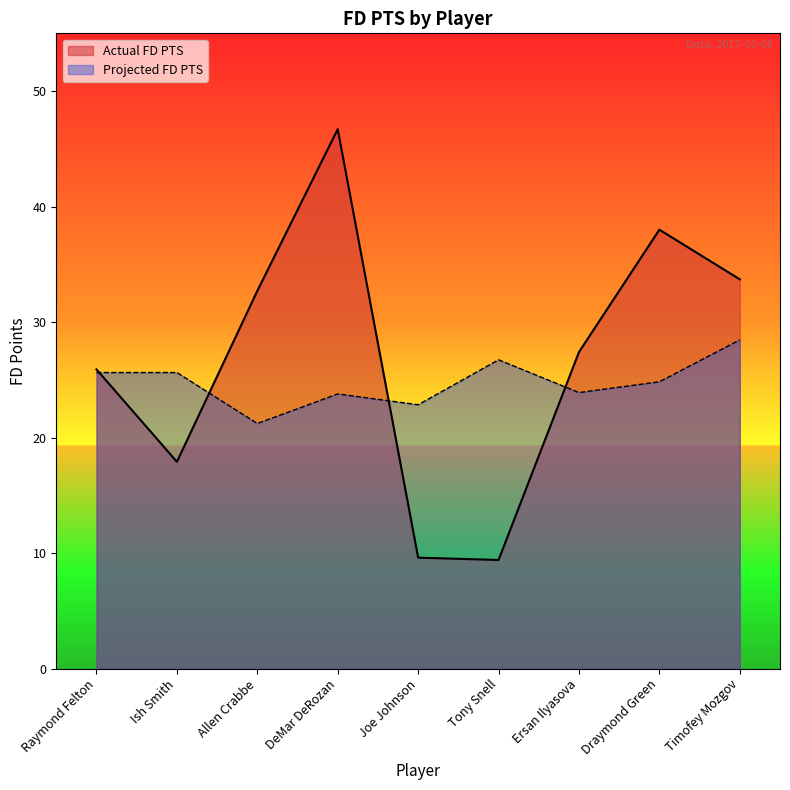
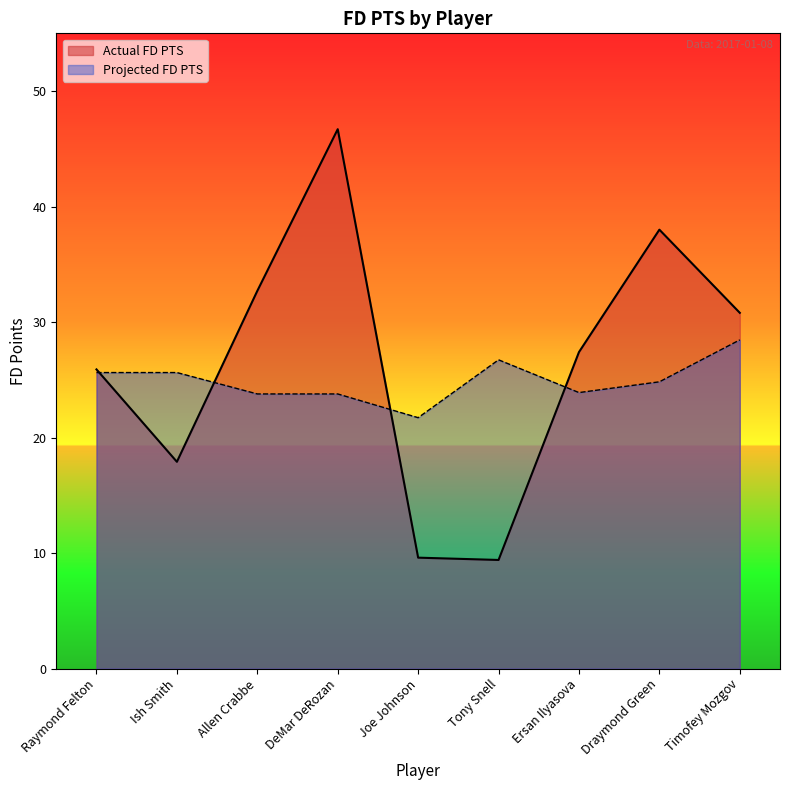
Projected FD PTS, Allen Crabbe: 21.2 -> 23.8
Projected FD PTS, Joe Johnson: 22.8 -> 21.7
Actual FD PTS, Timofey Mozgov: 33.7 -> 30.8
